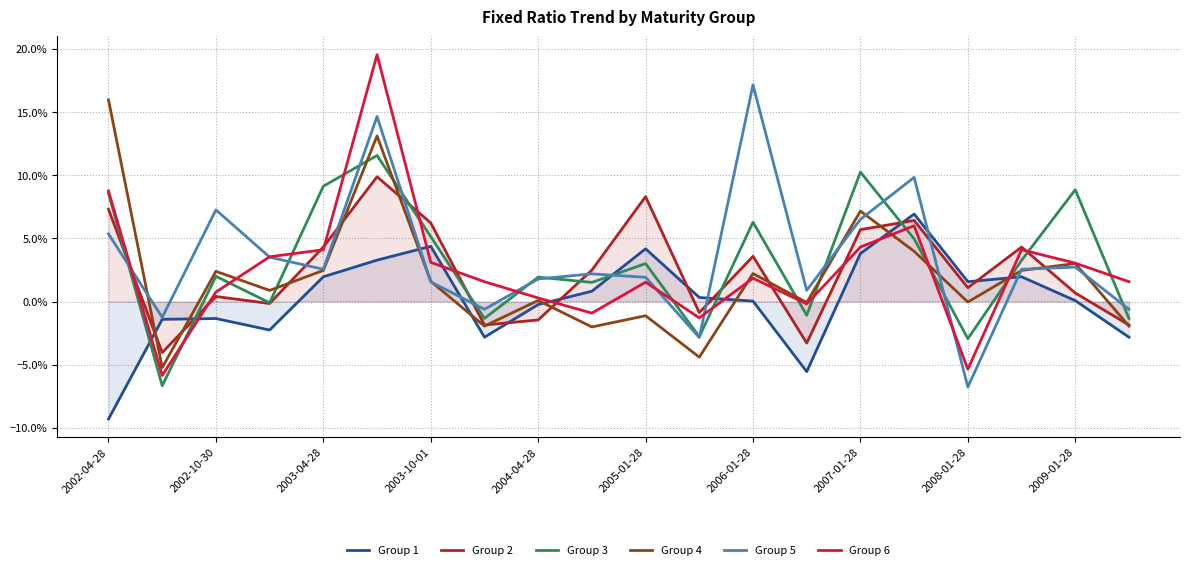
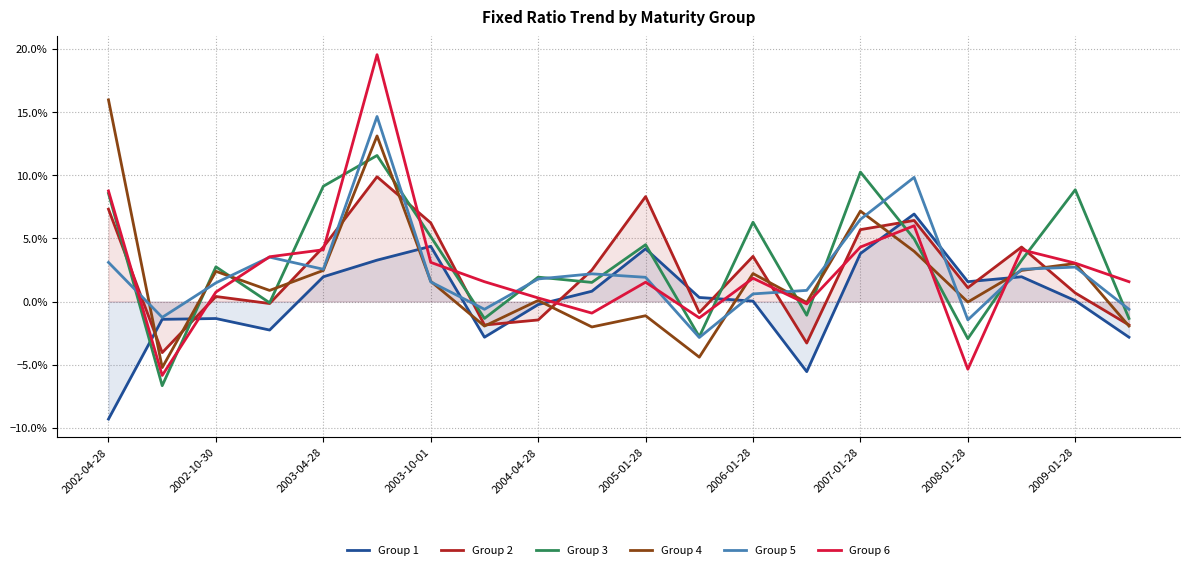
Group 5, 2002-04-28: 5.4% -> 3.1%
Group 3, 2002-10-30: 2.0% -> 2.8%
Group 5, 2002-10-30: 7.3% -> 1.5%
Group 3, 2005-01-28: 3.0% -> 4.5%
Group 5, 2006-01-28: 17.2% -> 0.6%
Group 5, 2008-01-28: -6.8% -> -1.5%
